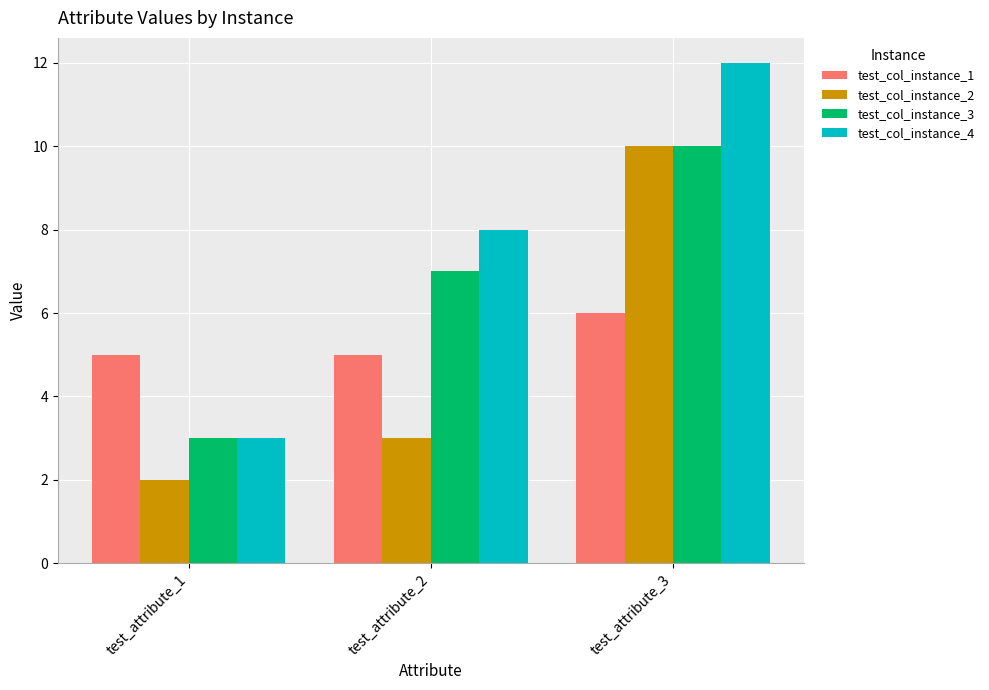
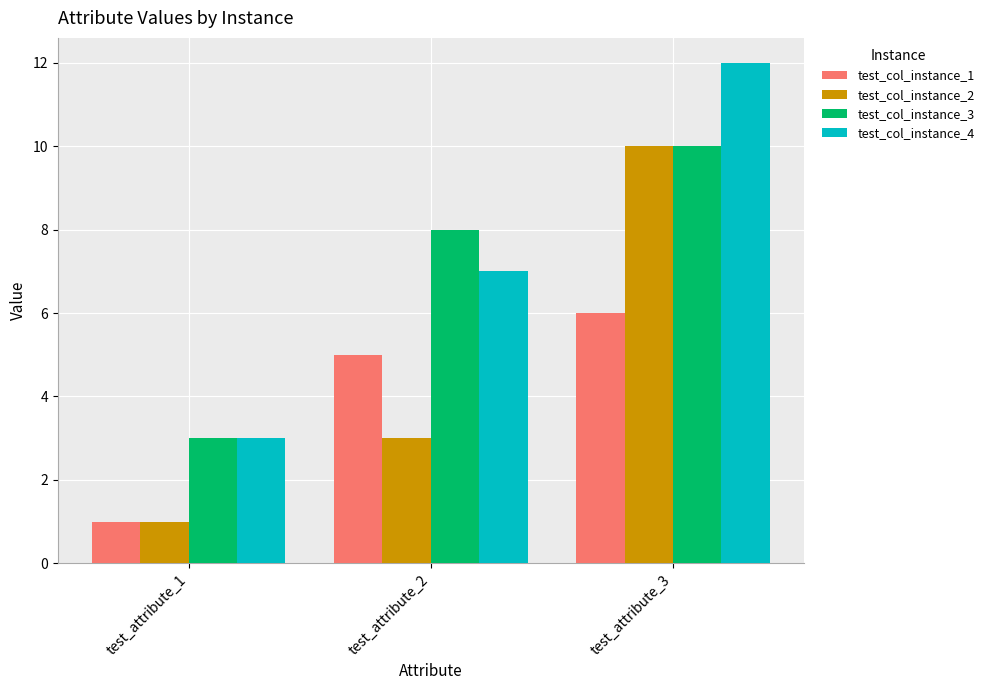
test_col_instance_1, test_attribute_1: 5 -> 1
test_col_instance_2, test_attribute_1: 2 -> 1
test_col_instance_3, test_attribute_2: 7 -> 8
test_col_instance_4, test_attribute_2: 8 -> 7
